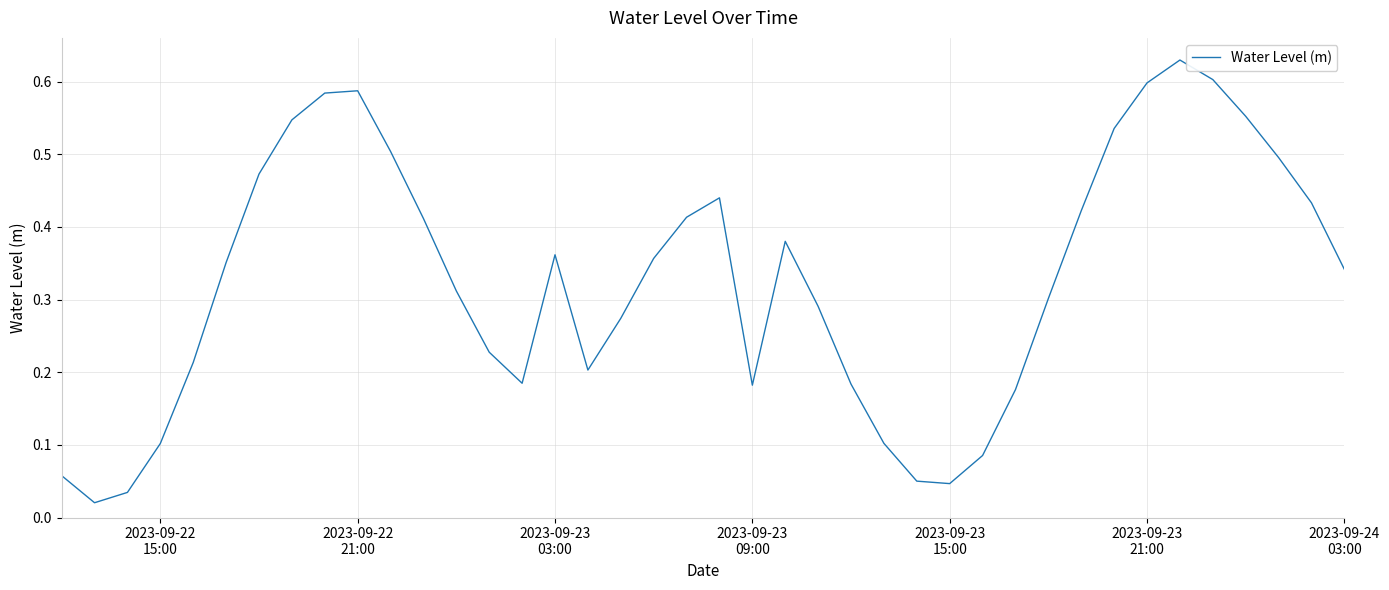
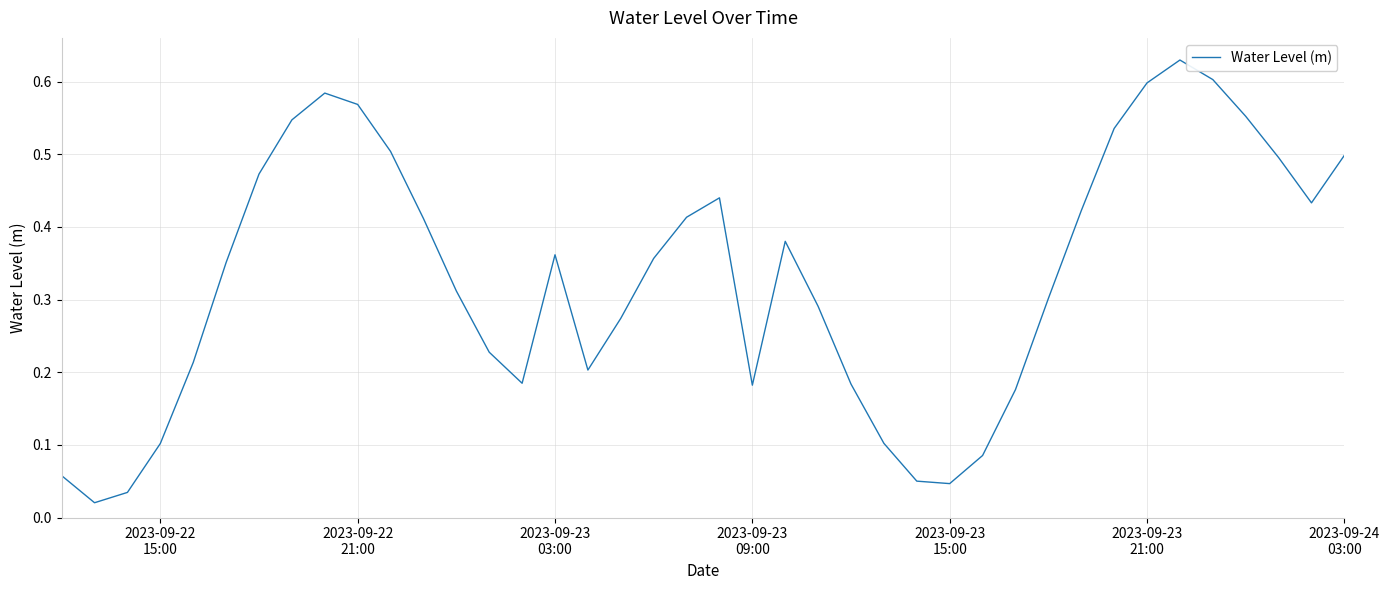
2023-09-22 21:00: 0.59 -> 0.57
2023-09-24 03:00: 0.34 -> 0.50
